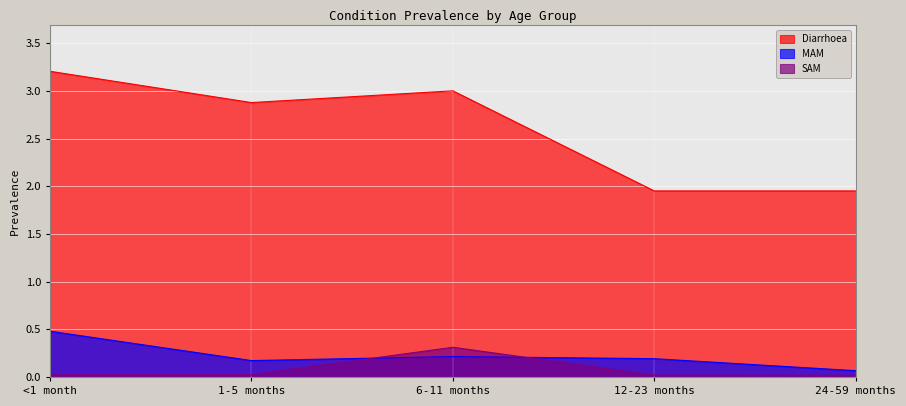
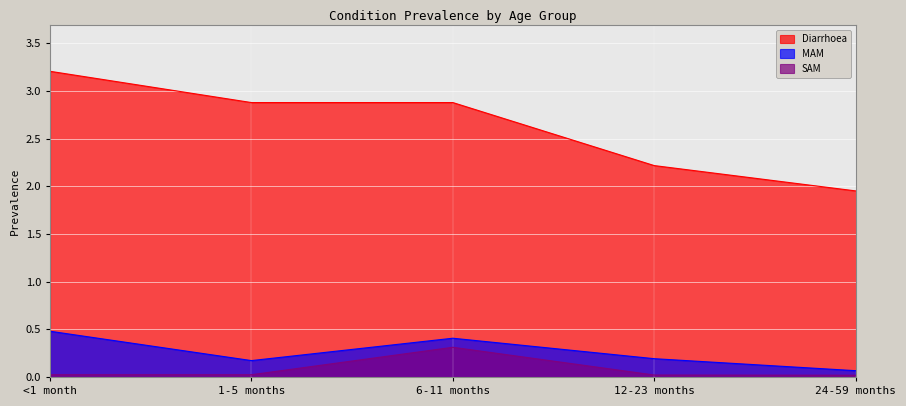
Diarrhoea, 6-11 months: 3.0 -> 2.9
MAM, 6-11 months: 0.2 -> 0.4
Diarrhoea, 12-23 months: 2.0 -> 2.2
